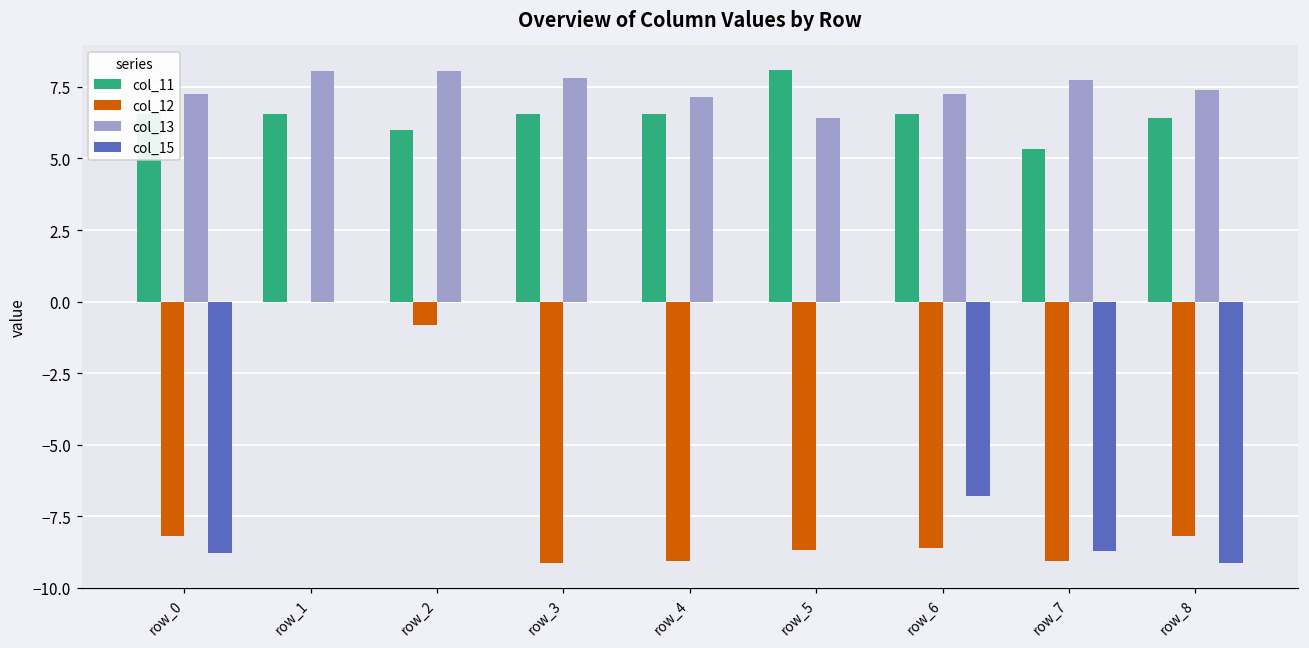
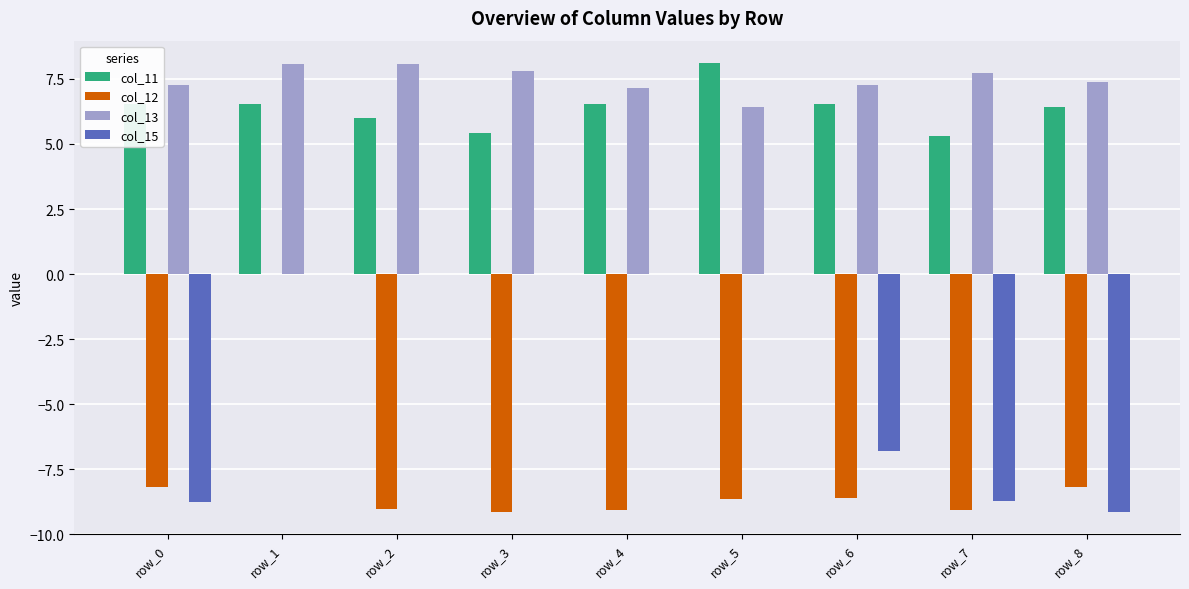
col_12, row_2: -0.8 -> -9.0
col_11, row_3: 6.5 -> 5.4
